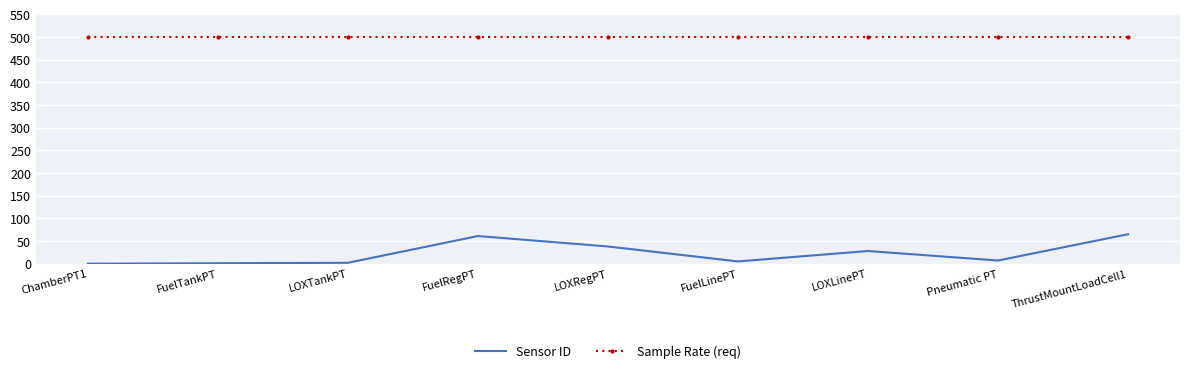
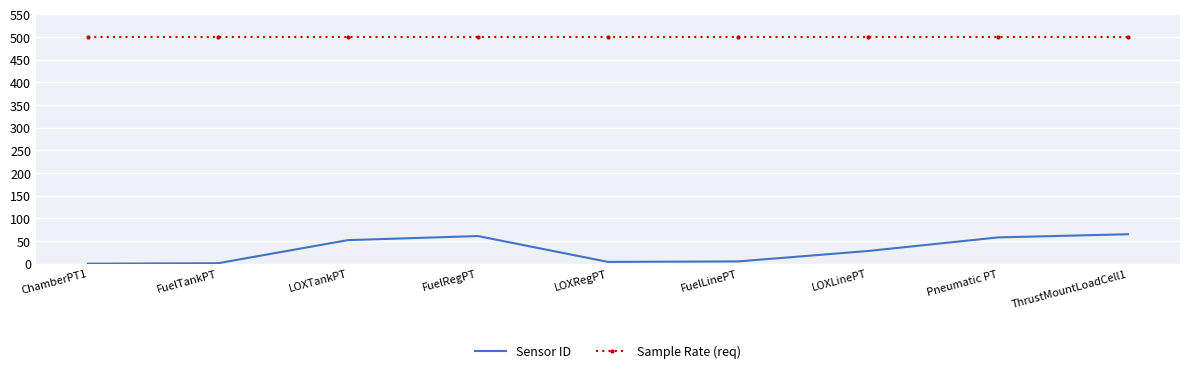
Sensor ID, LOXTankPT: 0 -> 50
Sensor ID, LOXRegPT: 40 -> 0
Sensor ID, Pneumatic PT: 10 -> 60
